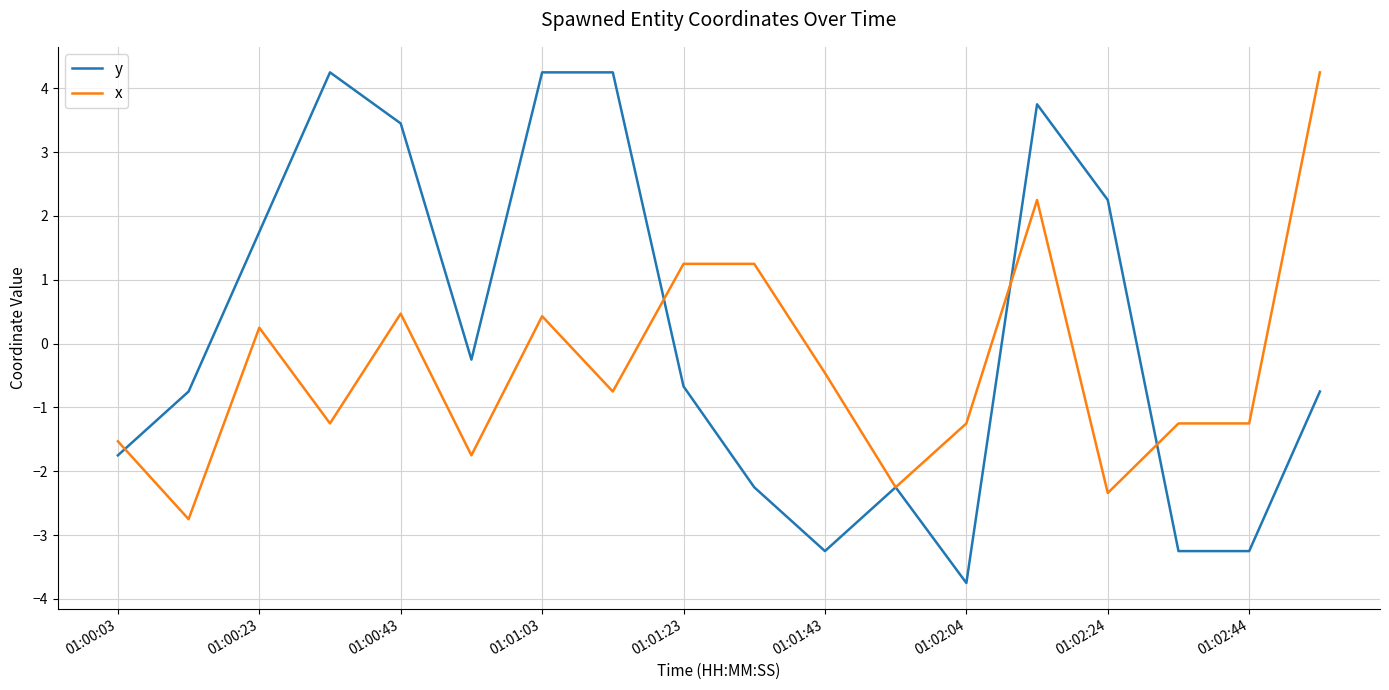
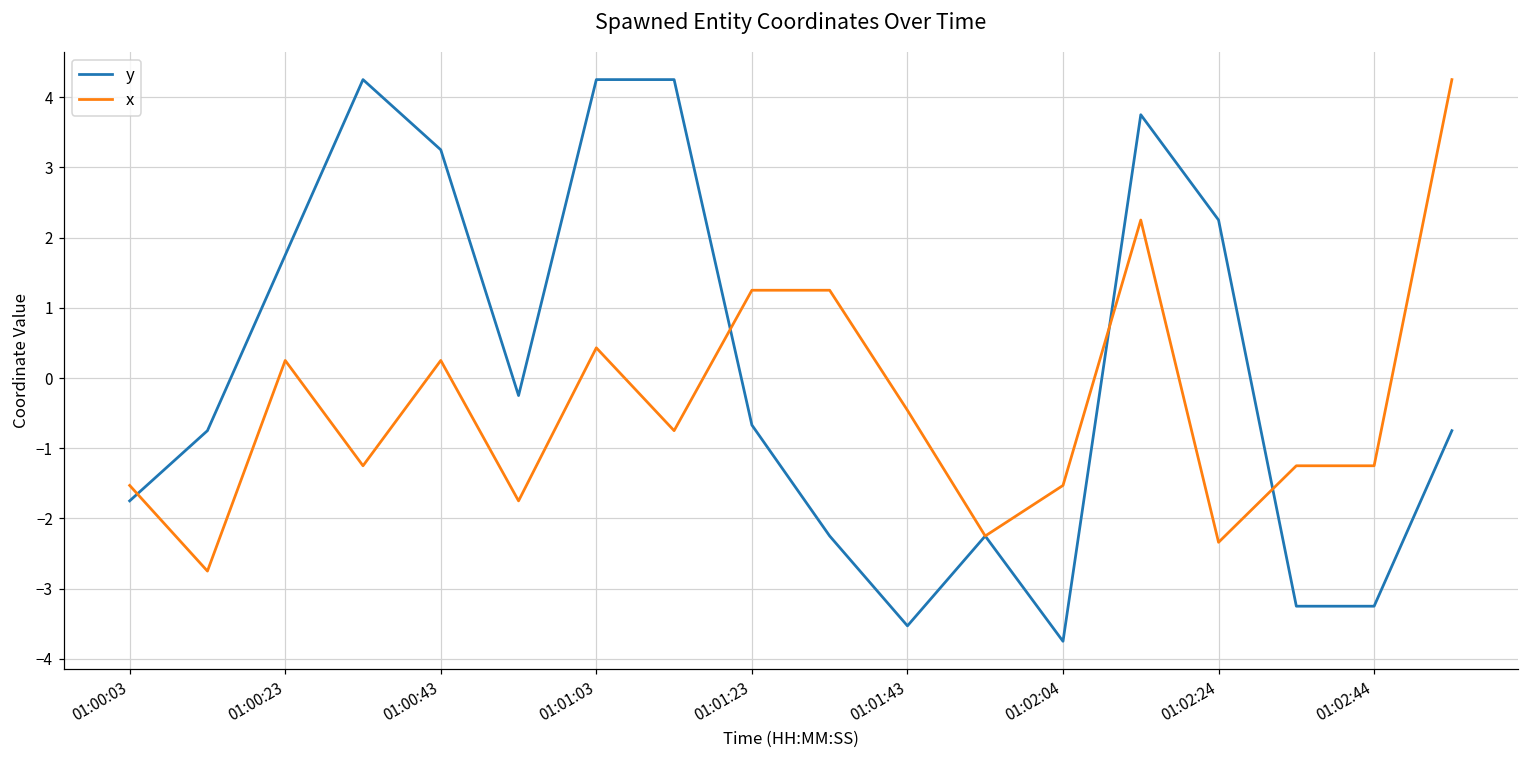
y, 01:00:43: 3.5 -> 3.3
x, 01:00:43: 0.5 -> 0.3
y, 01:01:43: -3.3 -> -3.5
x, 01:02:04: -1.3 -> -1.5
